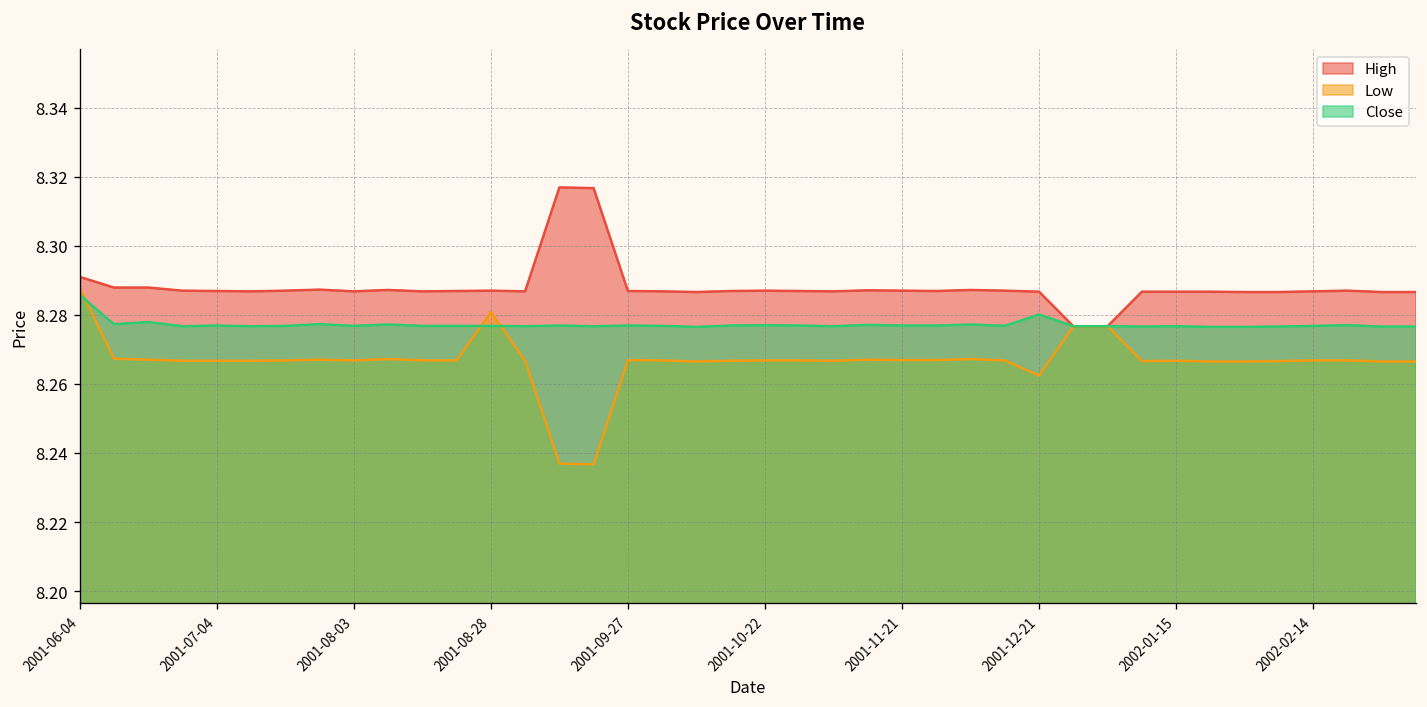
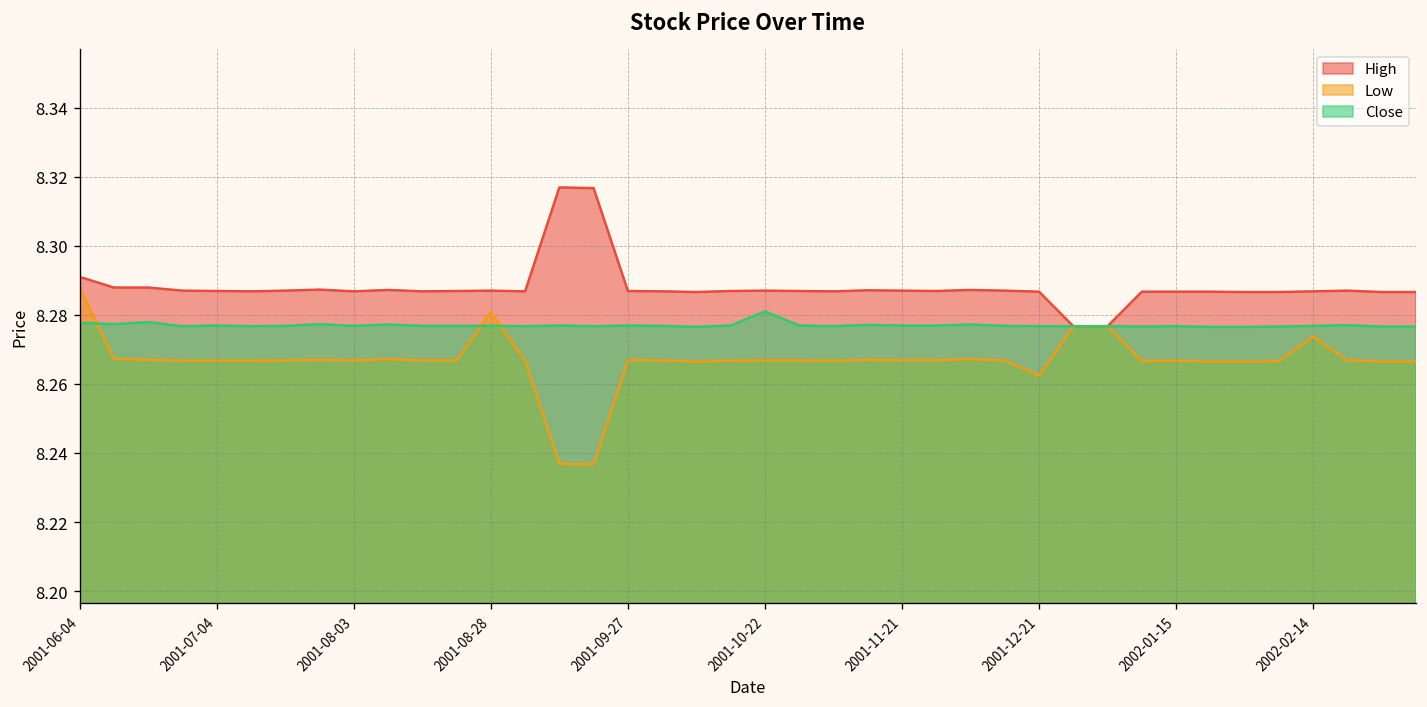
Close, 2001-06-04: 8.286 -> 8.278
Close, 2001-10-22: 8.277 -> 8.281
Close, 2001-12-21: 8.280 -> 8.277
Low, 2002-02-14: 8.267 -> 8.274
